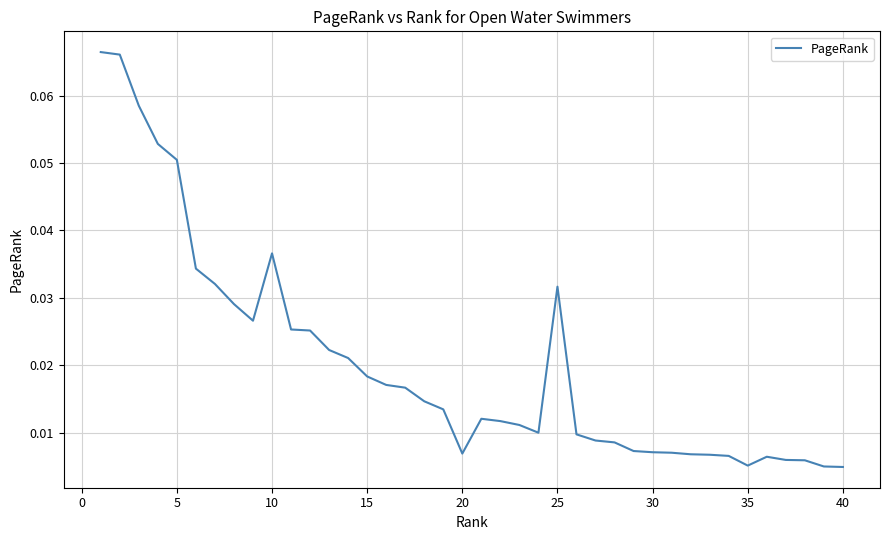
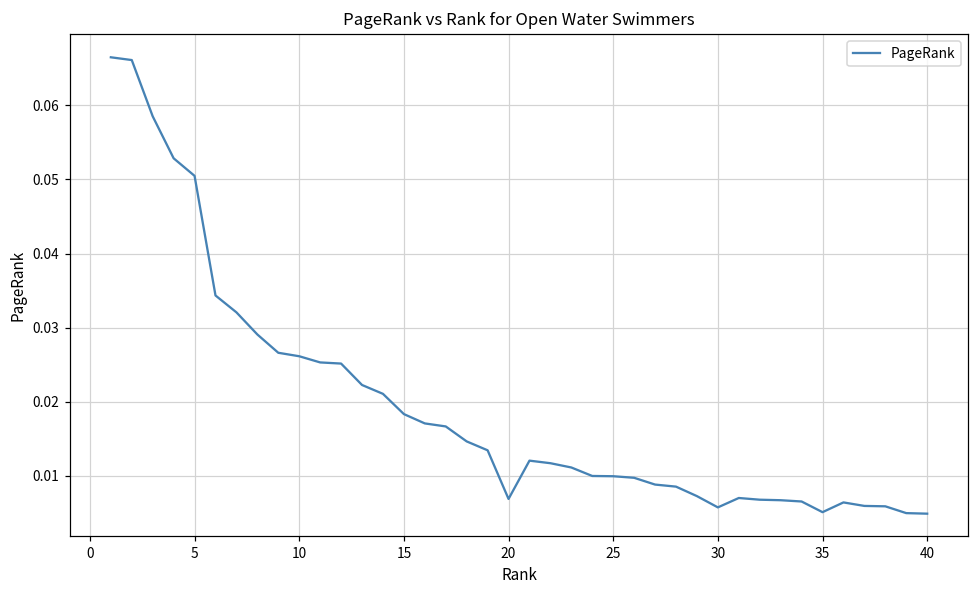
10: 0.037 -> 0.026
25: 0.032 -> 0.010
30: 0.007 -> 0.006
